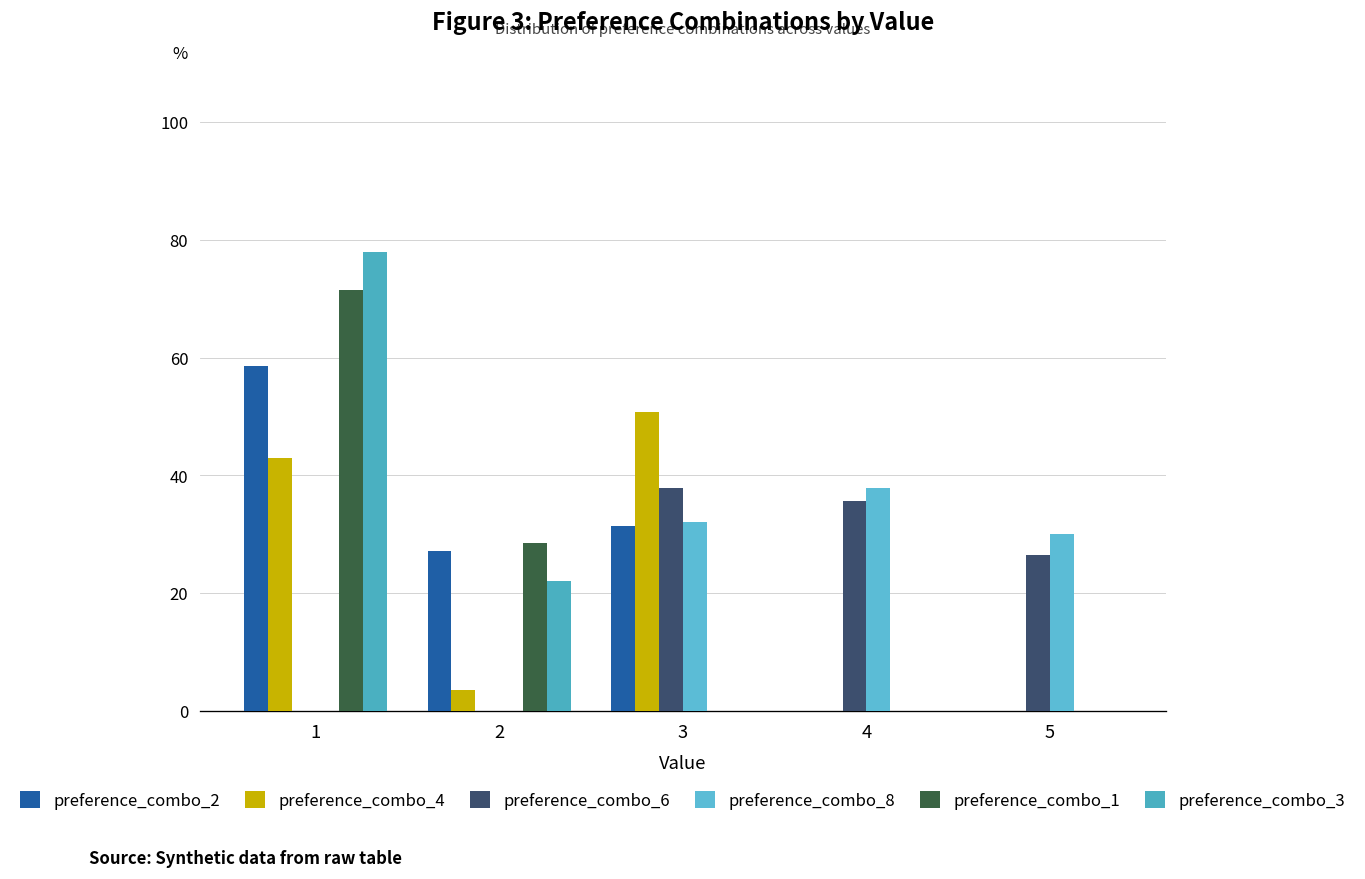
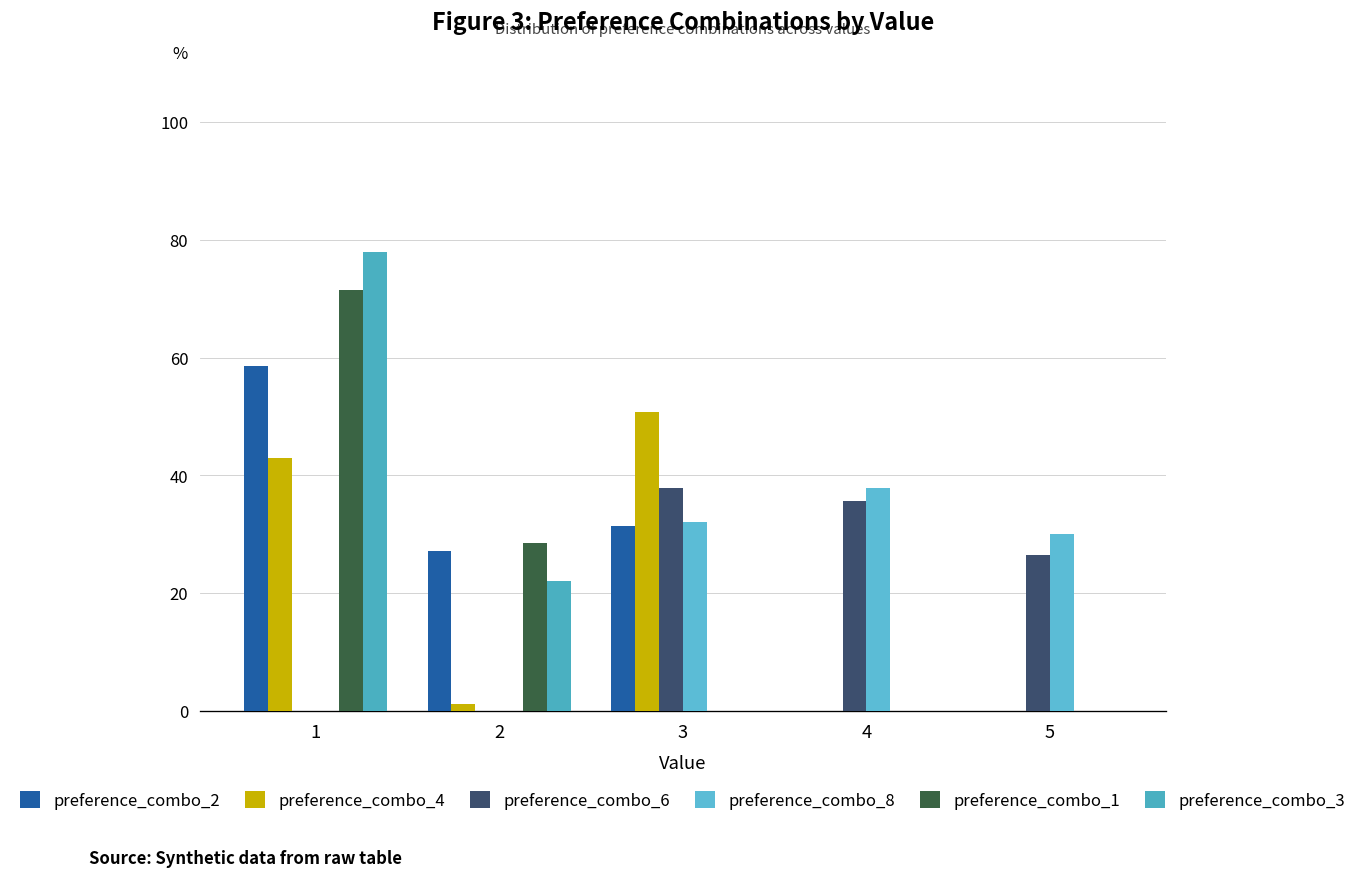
preference_combo_4, 2: 4 -> 1
